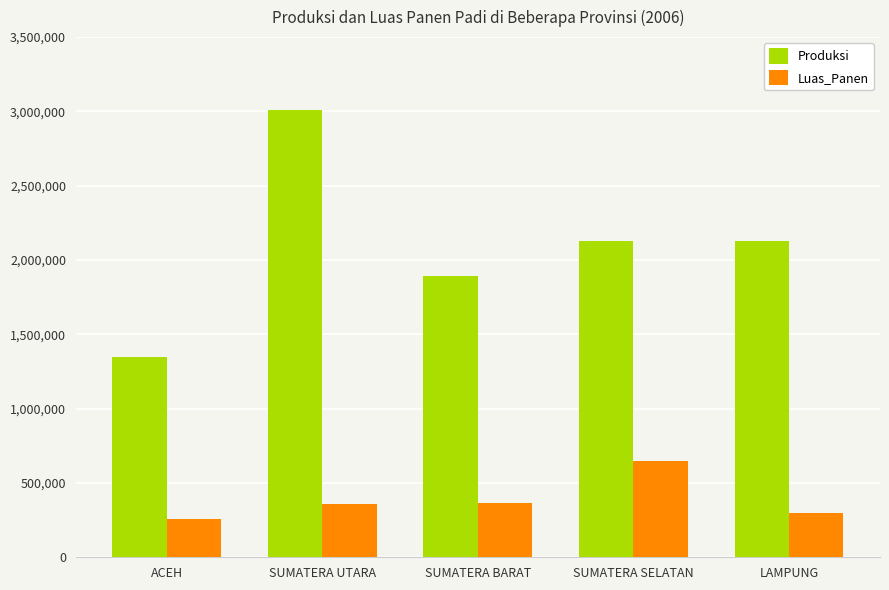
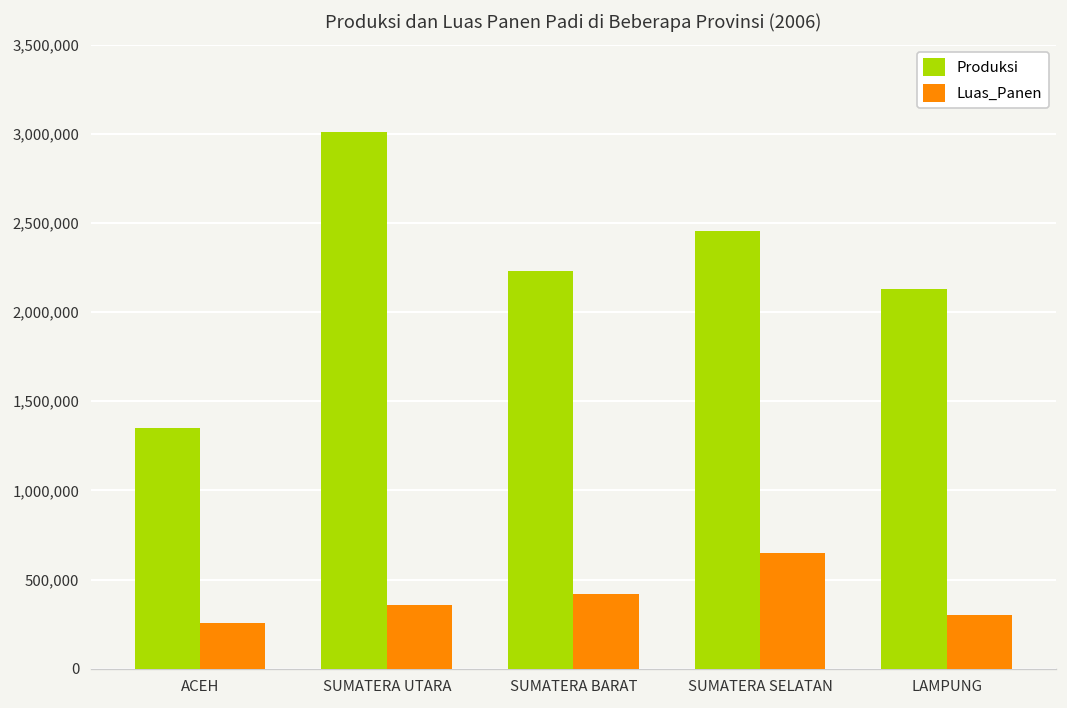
Produksi, SUMATERA BARAT: 1,890,000 -> 2,230,000
Luas_Panen, SUMATERA BARAT: 360,000 -> 420,000
Produksi, SUMATERA SELATAN: 2,130,000 -> 2,460,000
